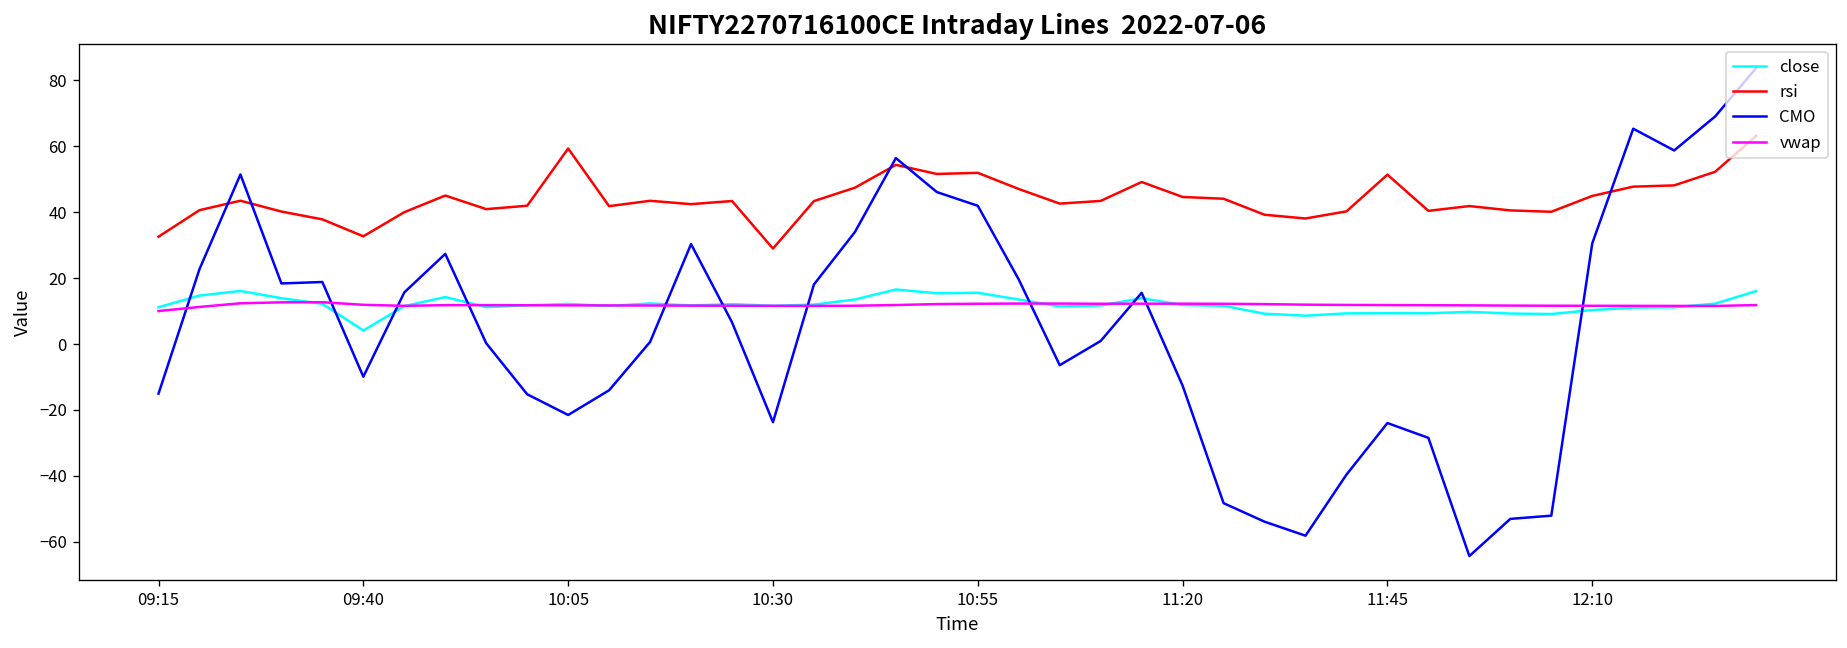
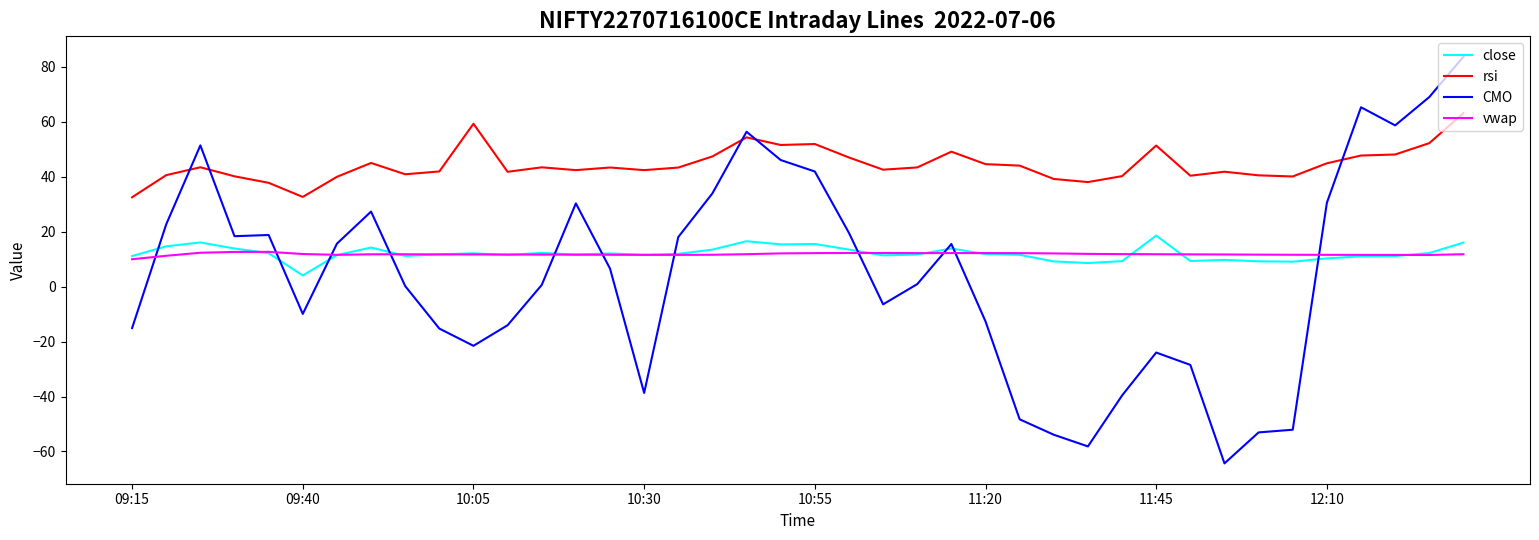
rsi, 10:30: 29 -> 42
CMO, 10:30: -24 -> -39
close, 11:45: 9 -> 19
